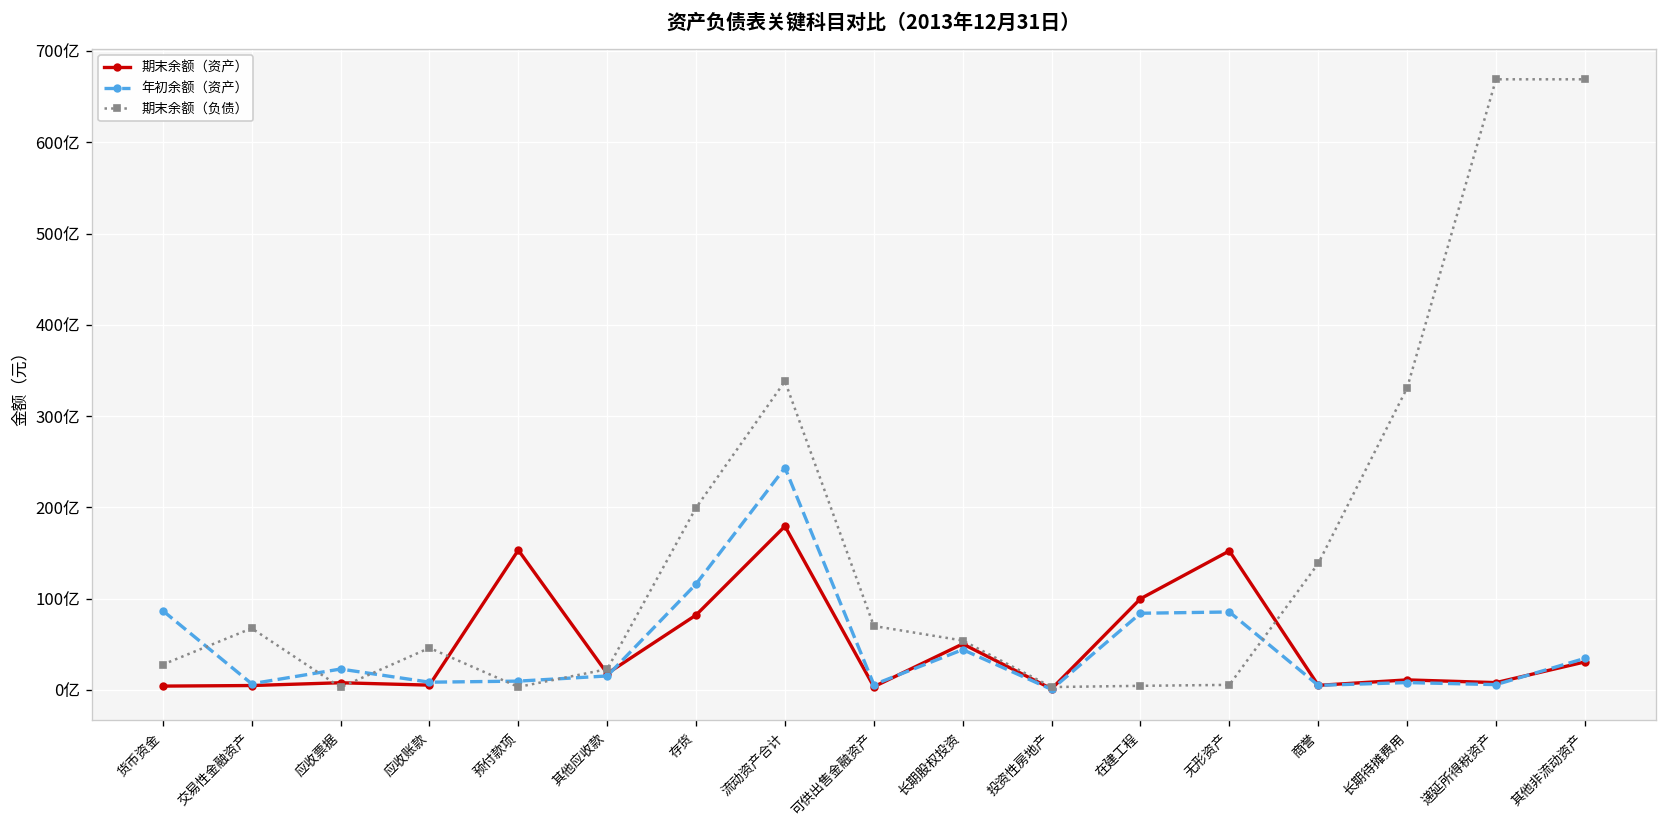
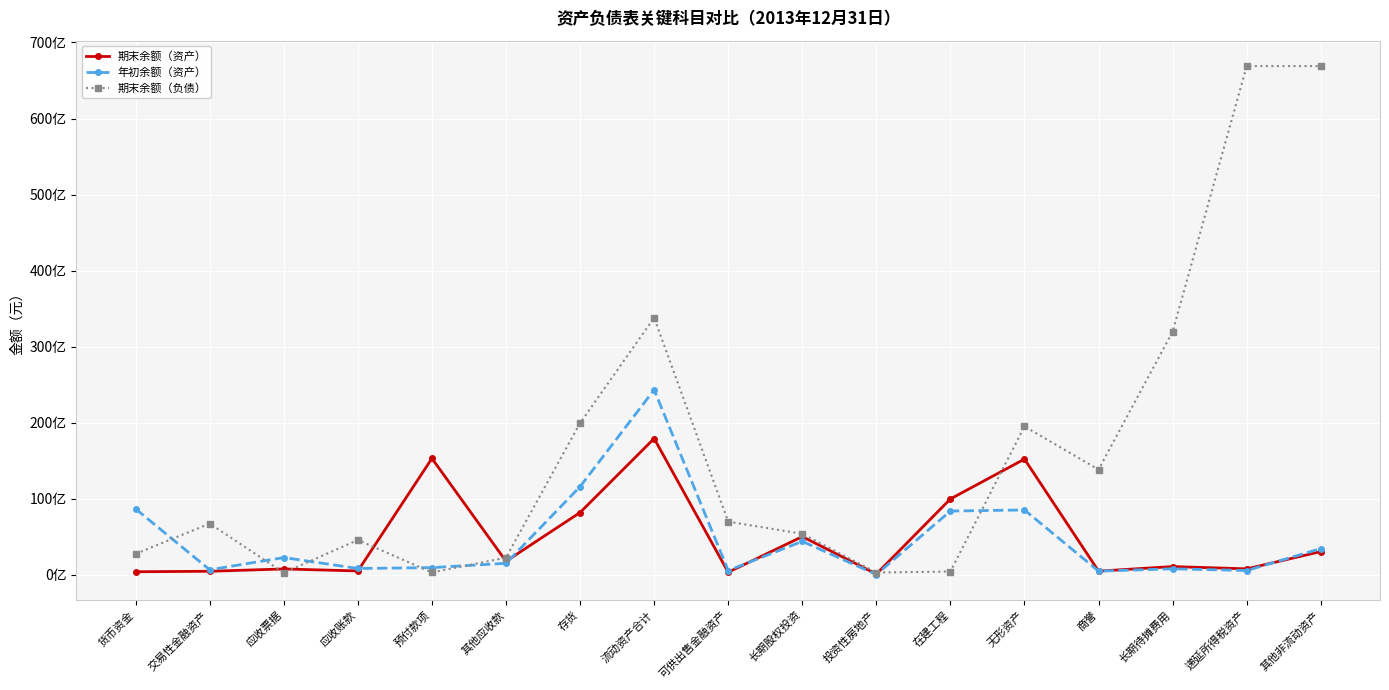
期末余额（负债）, 无形资产: 10亿 -> 200亿
期末余额（负债）, 长期待摊费用: 330亿 -> 320亿
